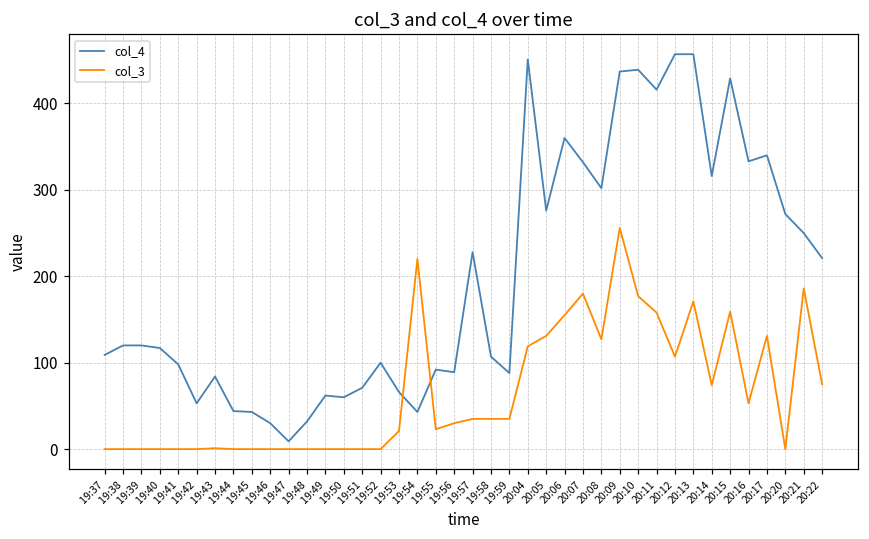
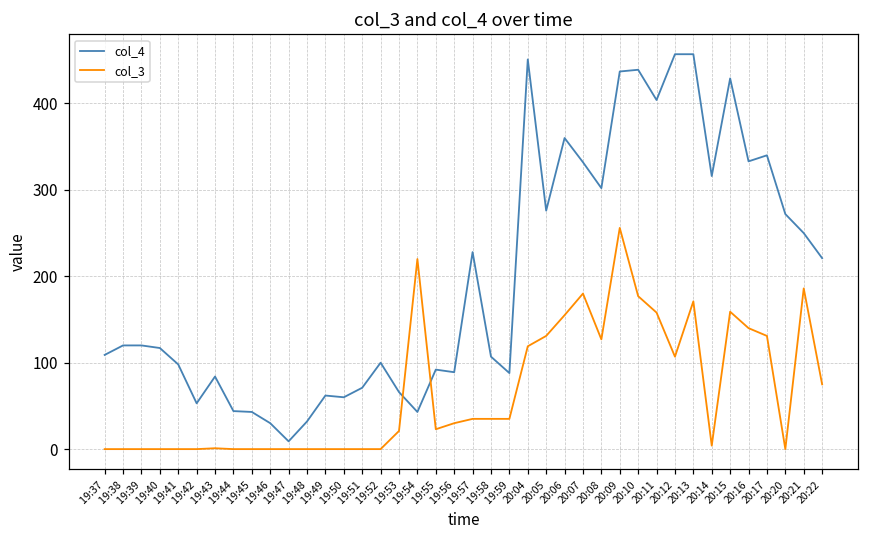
col_4, 20:11: 420 -> 400
col_3, 20:14: 70 -> 0
col_3, 20:16: 50 -> 140
